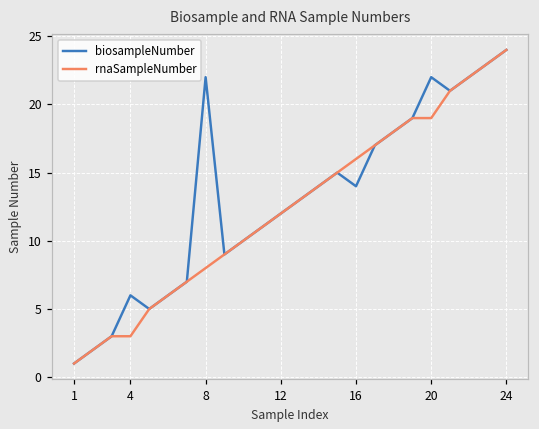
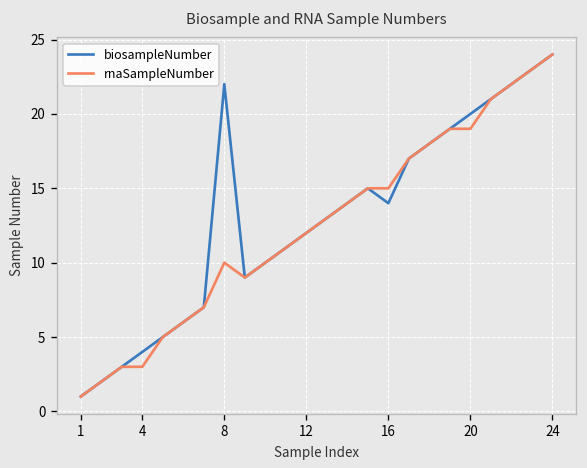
biosampleNumber, 4: 6 -> 4
rnaSampleNumber, 8: 8 -> 10
rnaSampleNumber, 16: 16 -> 15
biosampleNumber, 20: 22 -> 20
